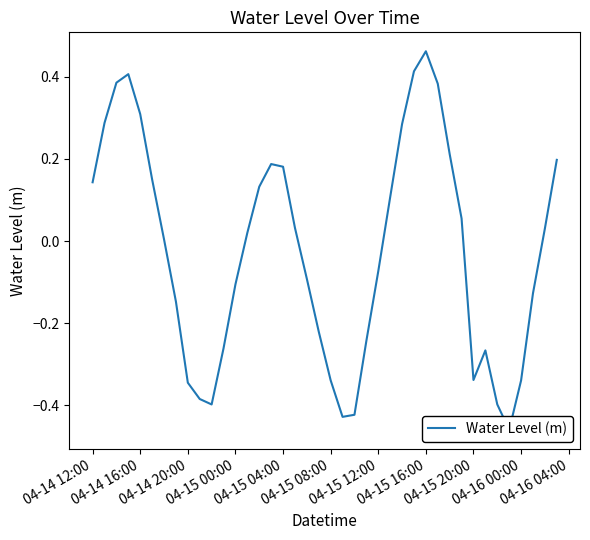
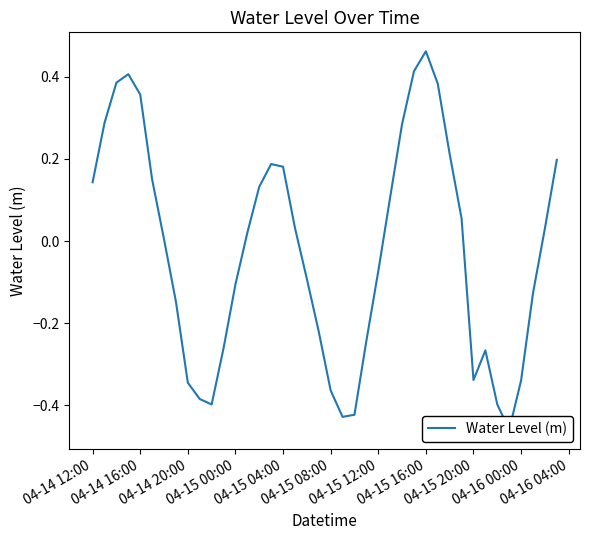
04-14 16:00: 0.31 -> 0.36
04-15 08:00: -0.34 -> -0.36
